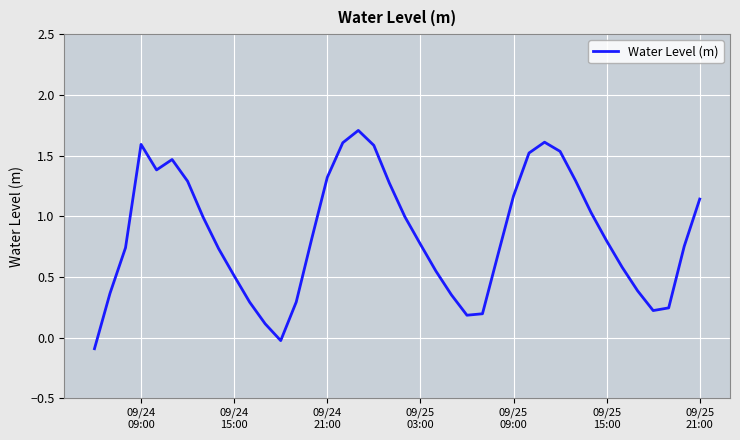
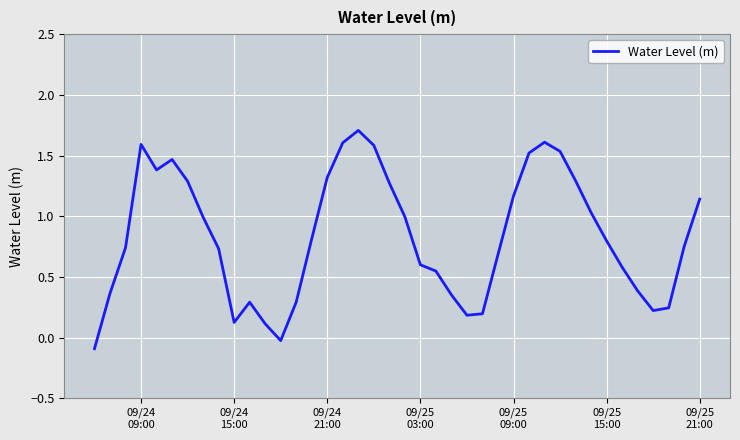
09/24 15:00: 0.51 -> 0.12
09/25 03:00: 0.77 -> 0.60
